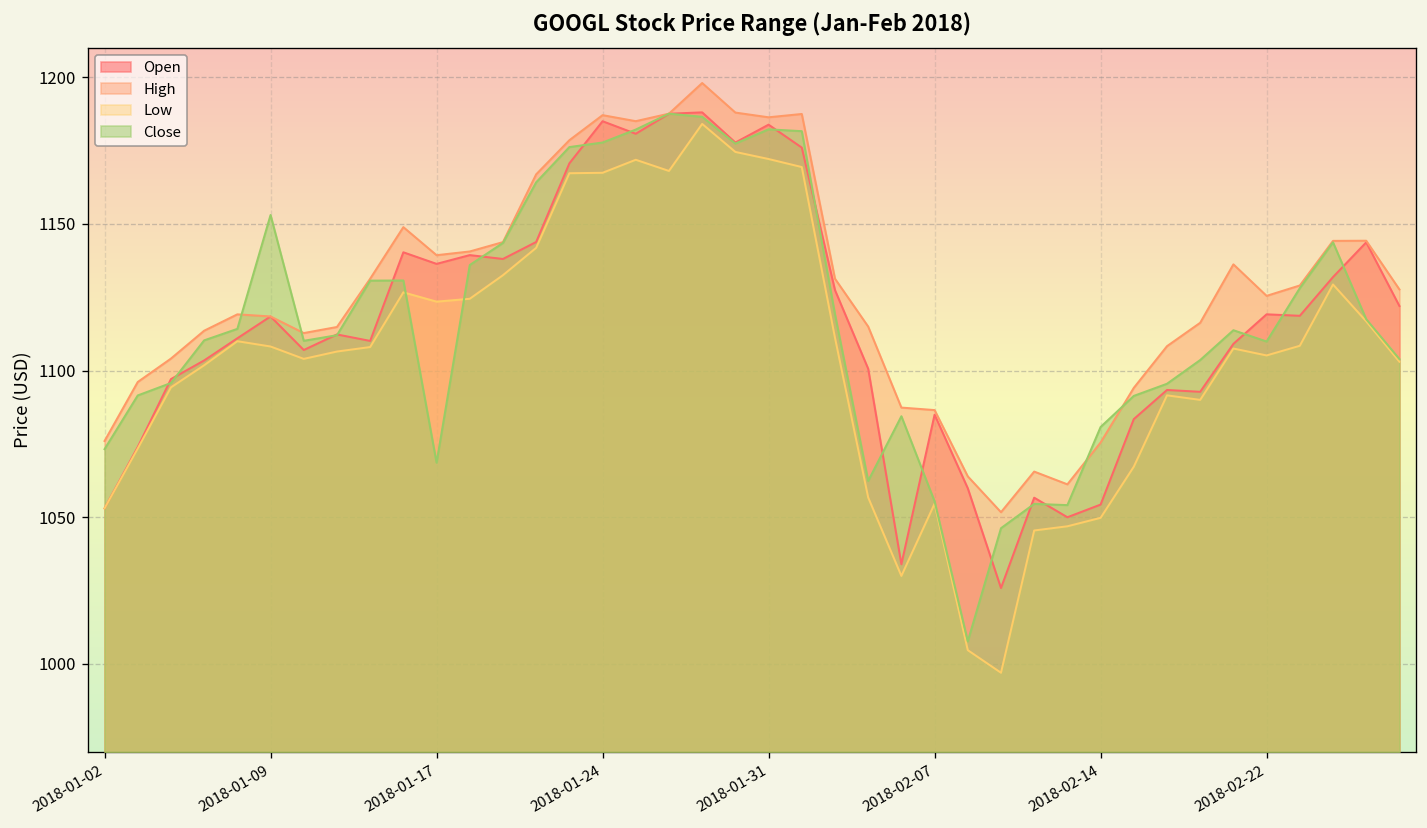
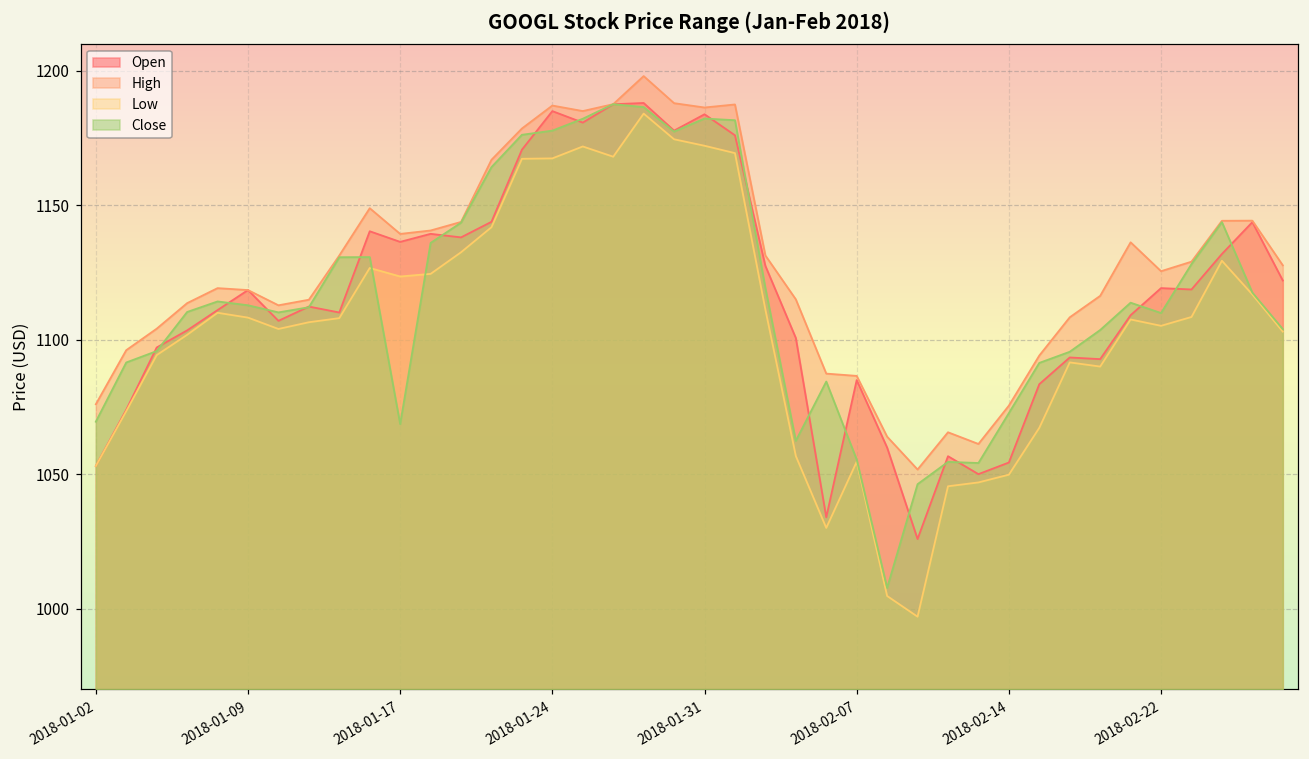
Close, 2018-01-02: 1073 -> 1069
Close, 2018-01-09: 1153 -> 1113
Close, 2018-02-14: 1081 -> 1073
